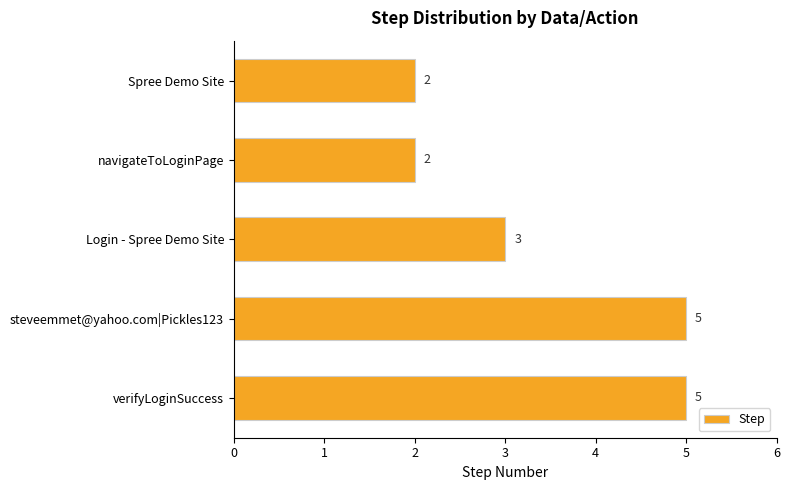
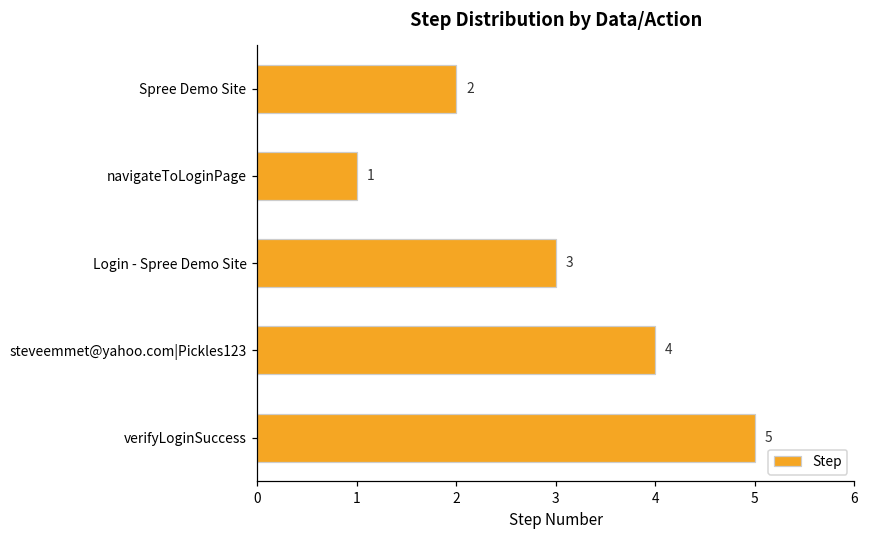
navigateToLoginPage: 2 -> 1
steveemmet@yahoo.com|Pickles123: 5 -> 4
